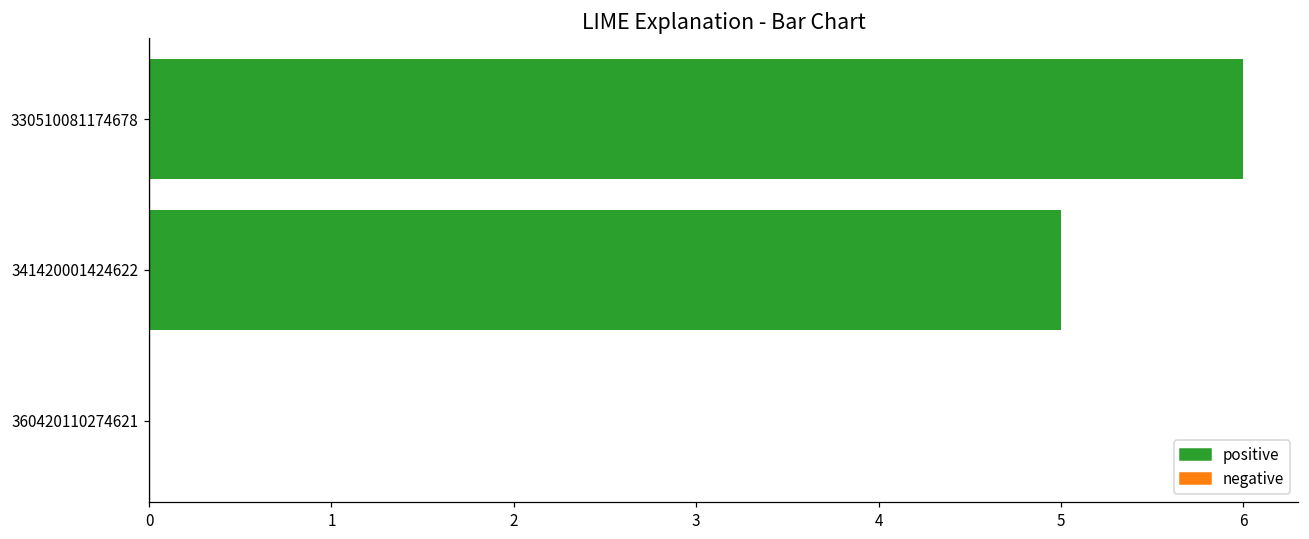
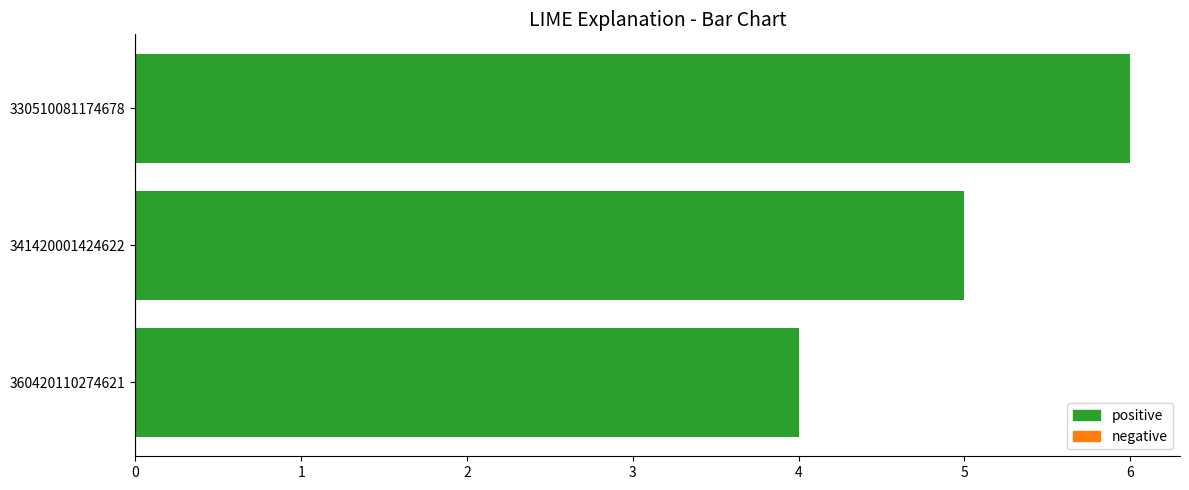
360420110274621: 0 -> 4
